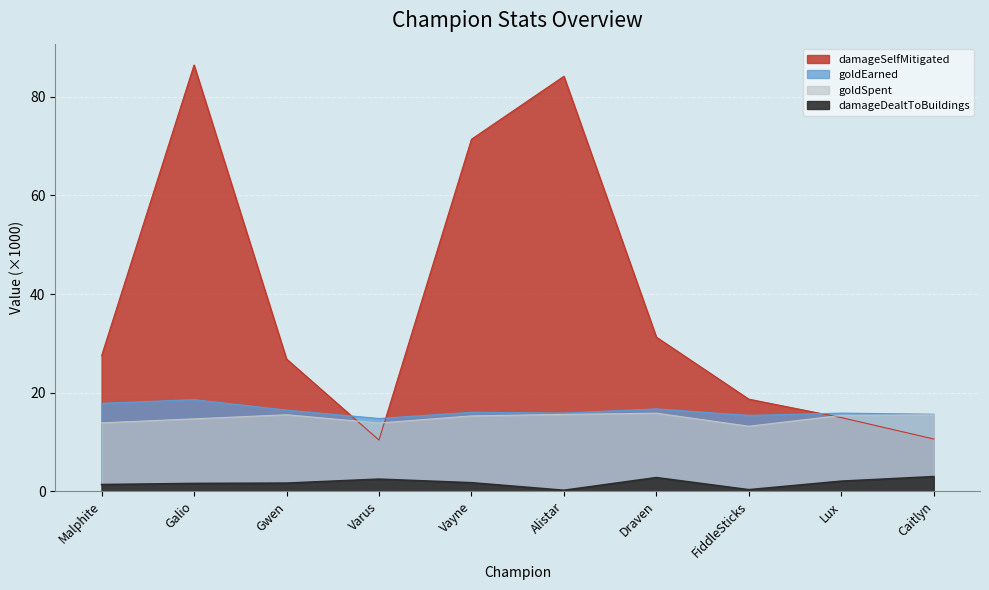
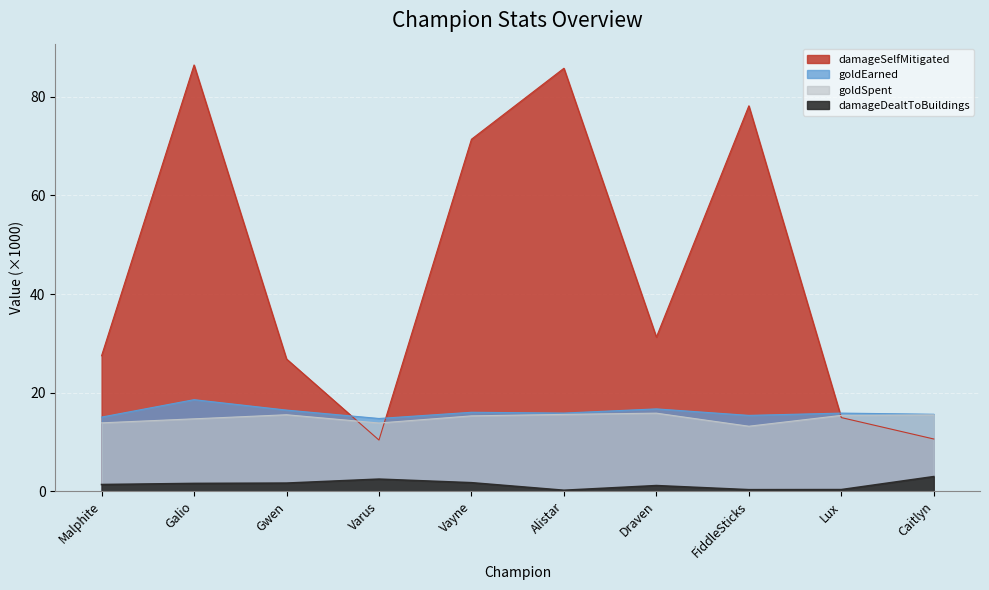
goldEarned, Malphite: 18 -> 15
damageSelfMitigated, Alistar: 84 -> 86
damageDealtToBuildings, Draven: 3 -> 1
damageSelfMitigated, FiddleSticks: 19 -> 78
damageDealtToBuildings, Lux: 2 -> 0
